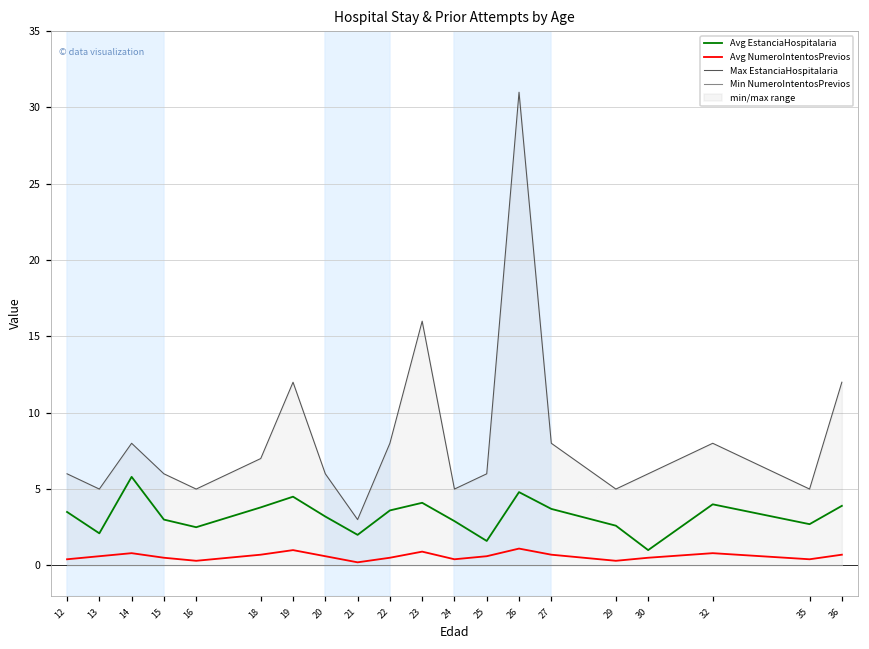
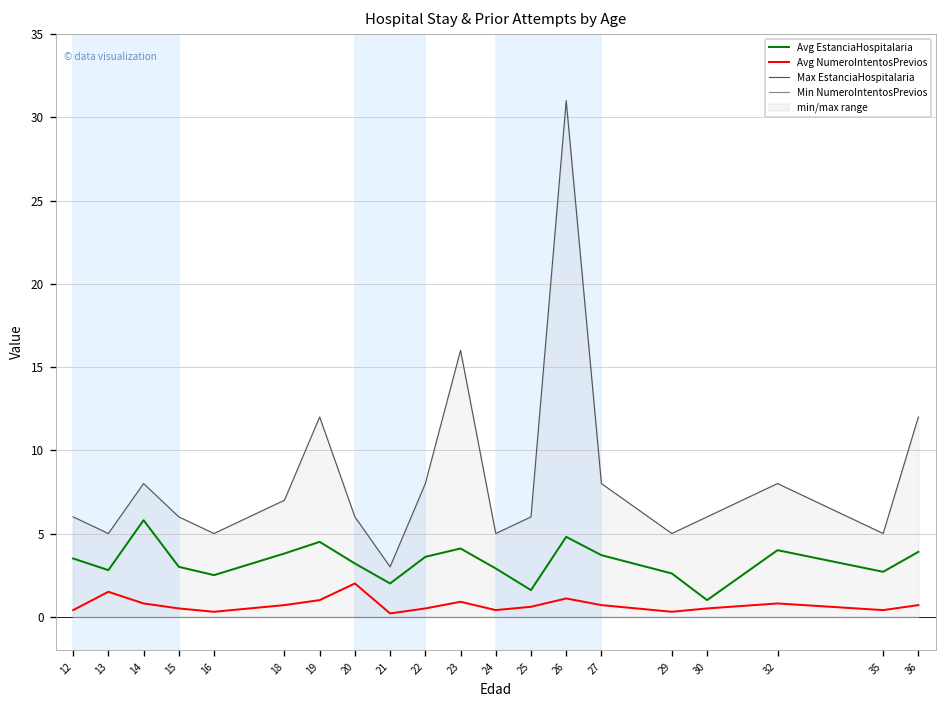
Avg EstanciaHospitalaria, 13: 2.1 -> 2.8
Avg NumeroIntentosPrevios, 13: 0.6 -> 1.5
Avg NumeroIntentosPrevios, 20: 0.6 -> 2.0
